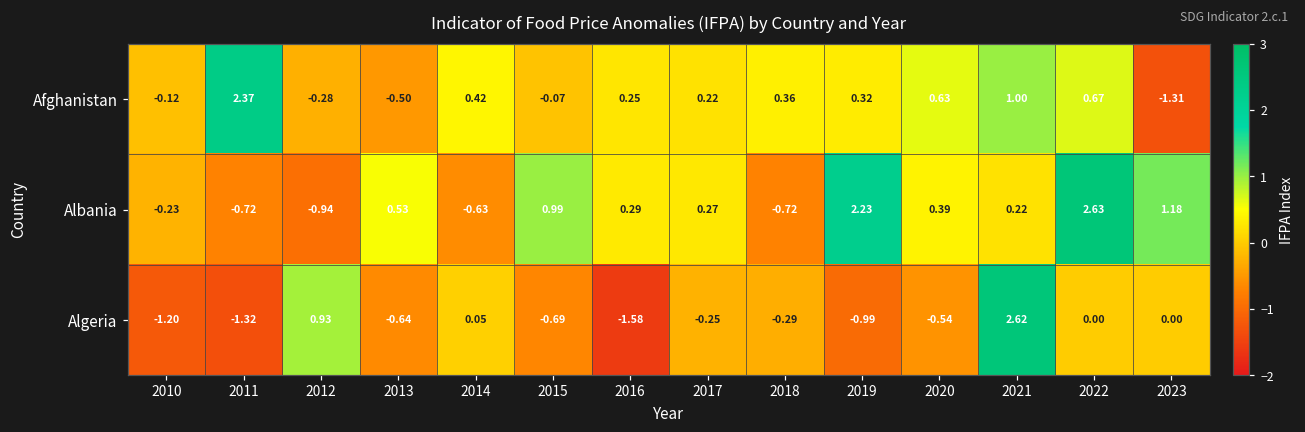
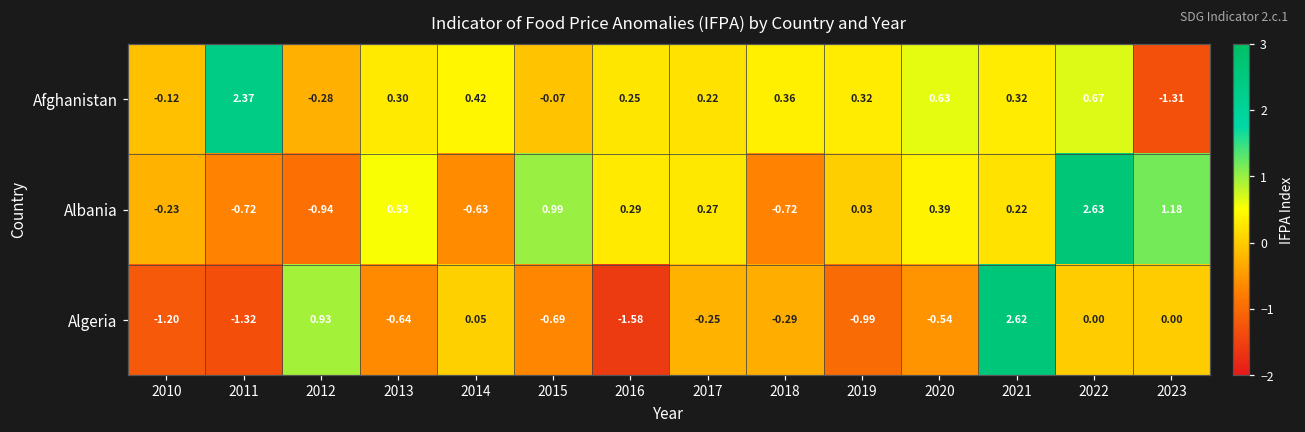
Afghanistan, 2013: -0.50 -> 0.30
Afghanistan, 2021: 1.00 -> 0.32
Albania, 2019: 2.23 -> 0.03
